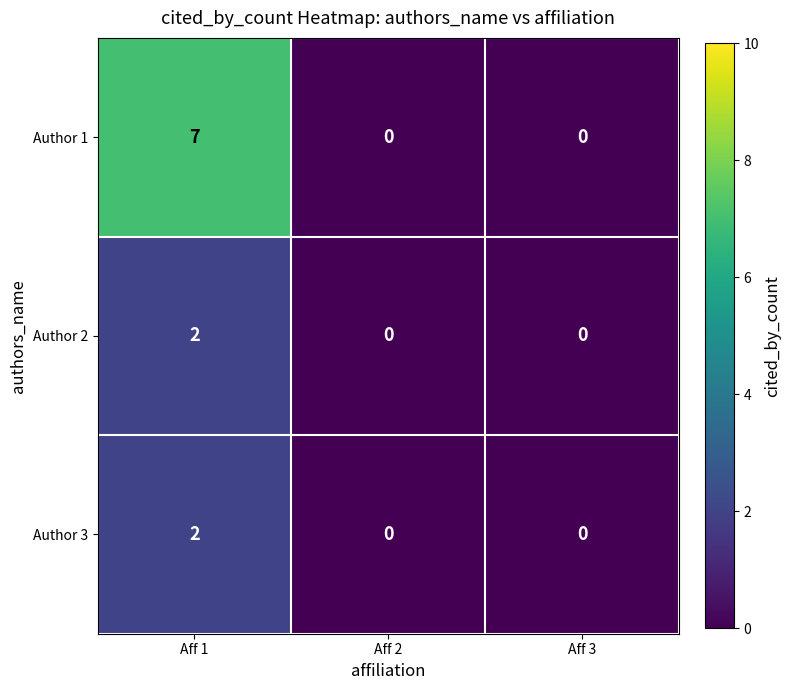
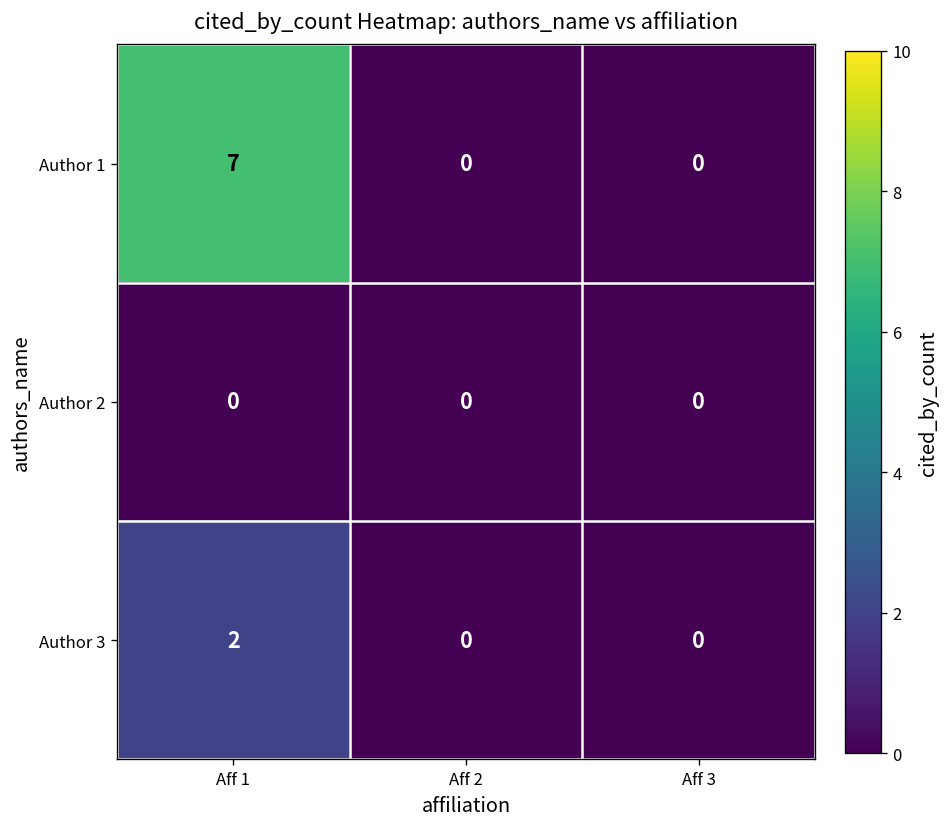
Author 2, Aff 1: 2 -> 0
